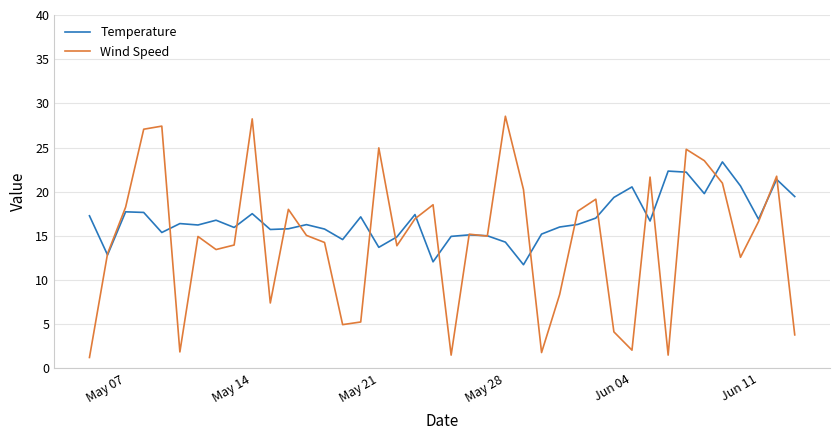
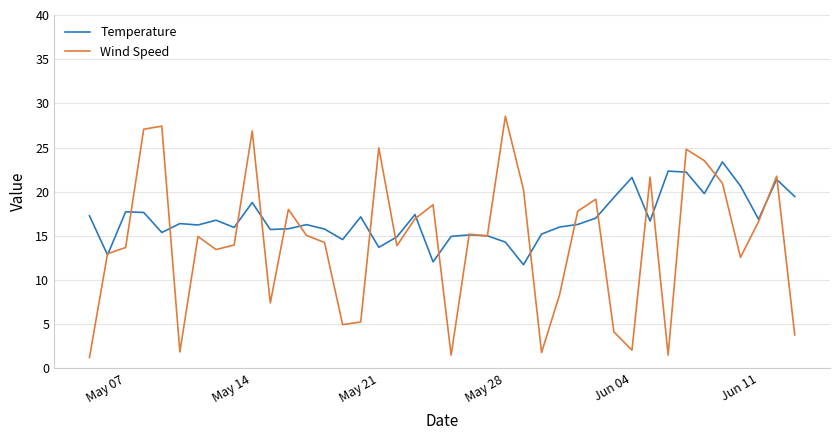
Wind Speed, May 07: 18 -> 14
Temperature, May 14: 18 -> 19
Wind Speed, May 14: 28 -> 27
Temperature, Jun 04: 21 -> 22
